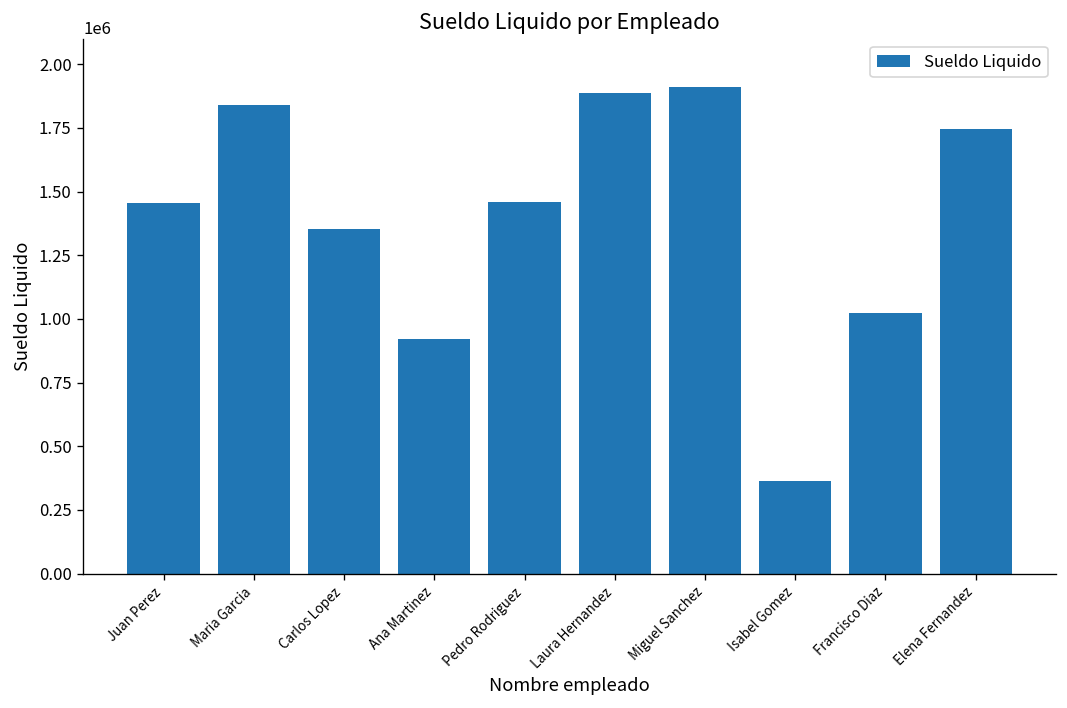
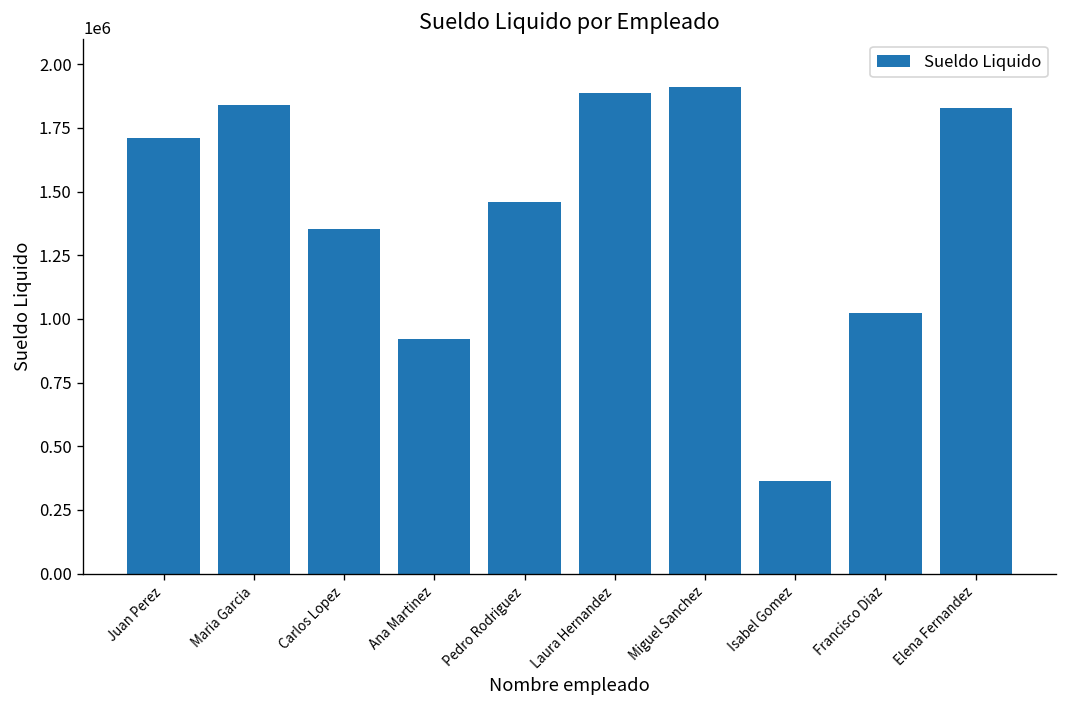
Juan Perez: 1460000 -> 1710000
Elena Fernandez: 1740000 -> 1830000
